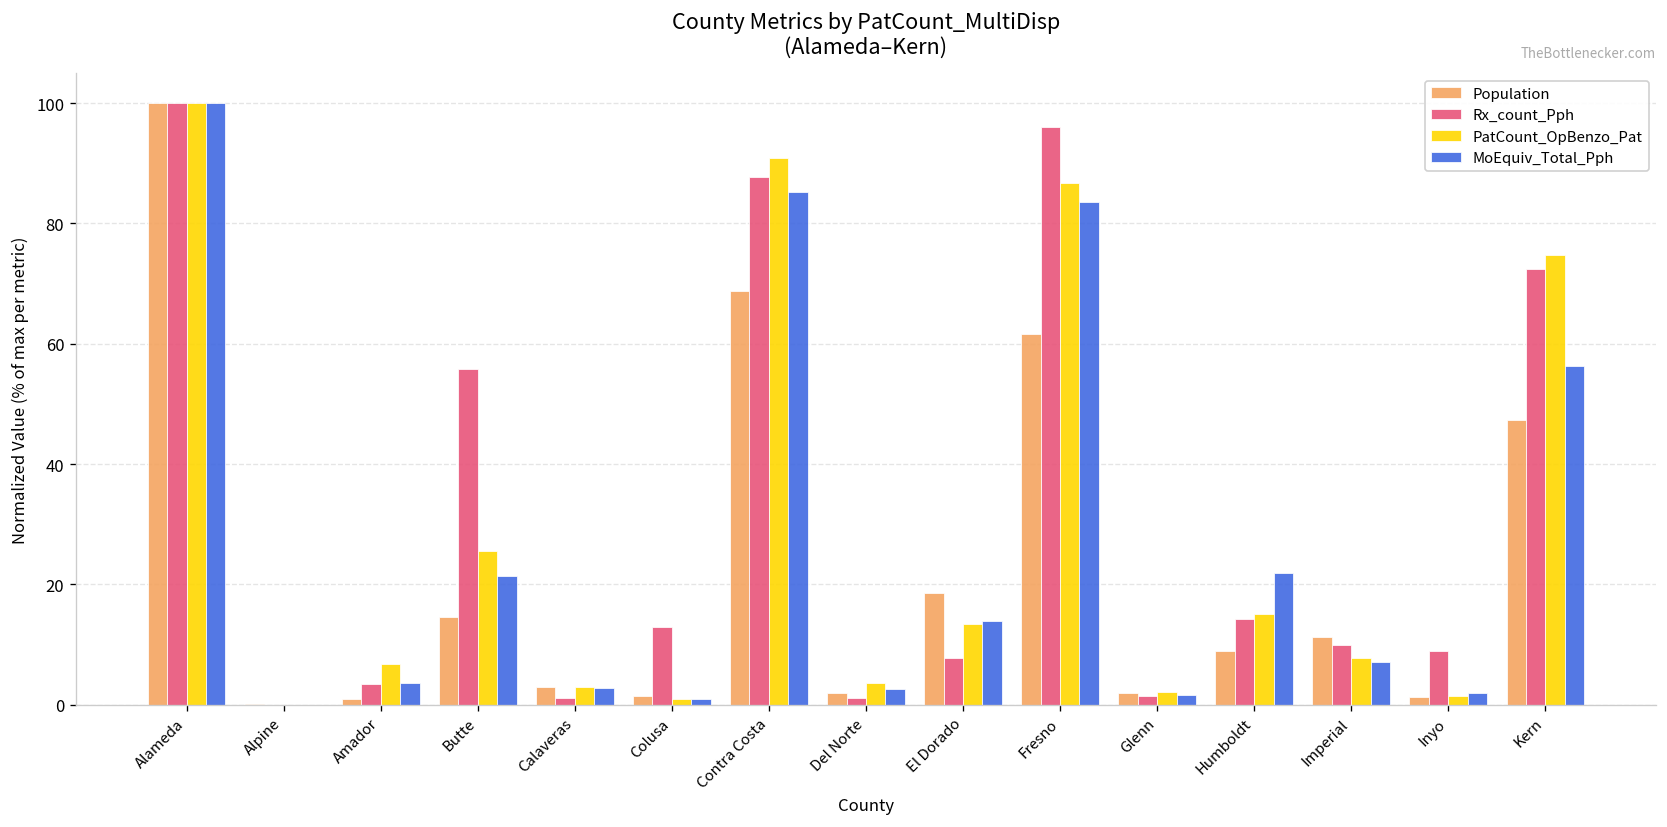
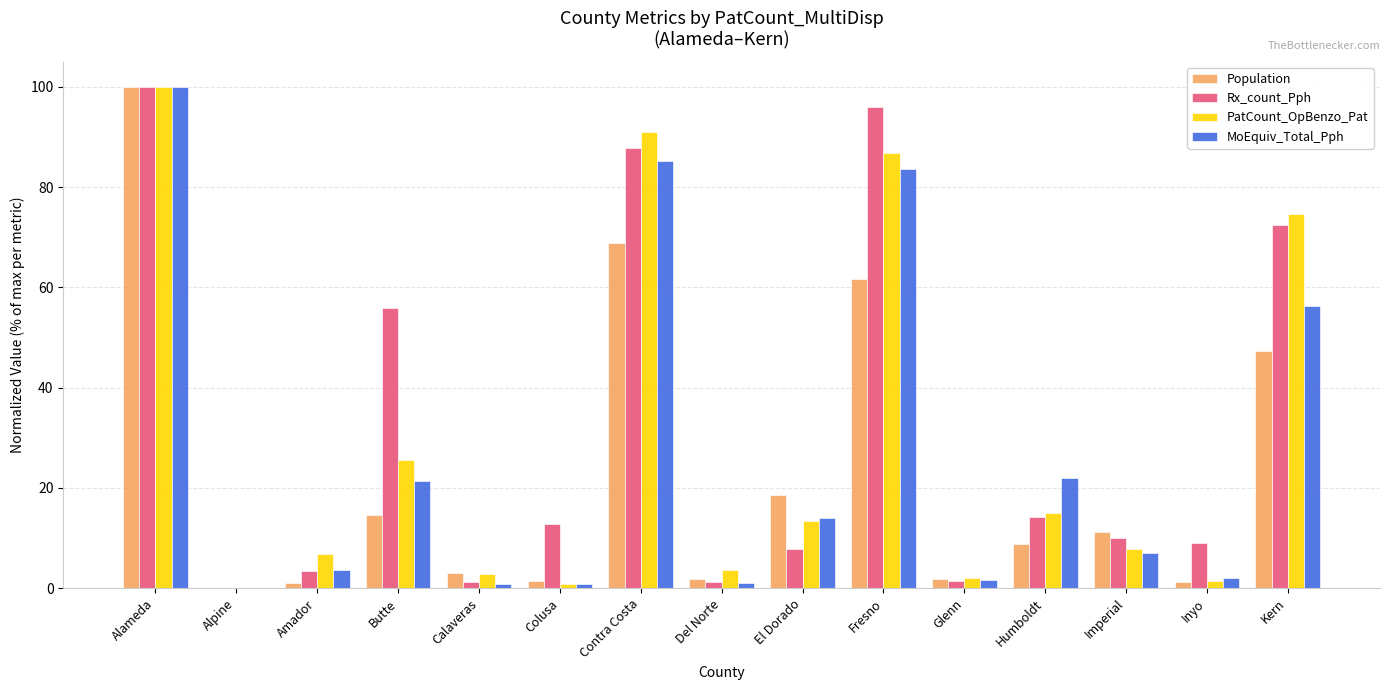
MoEquiv_Total_Pph, Calaveras: 3 -> 1
MoEquiv_Total_Pph, Del Norte: 3 -> 1
